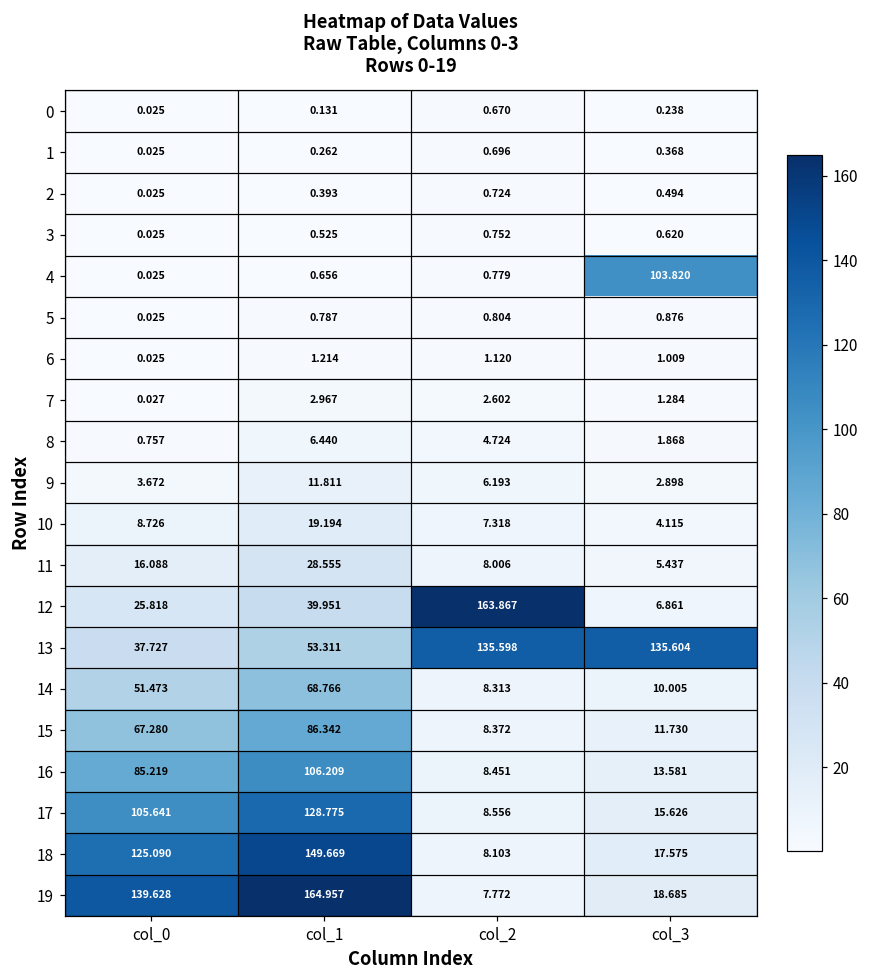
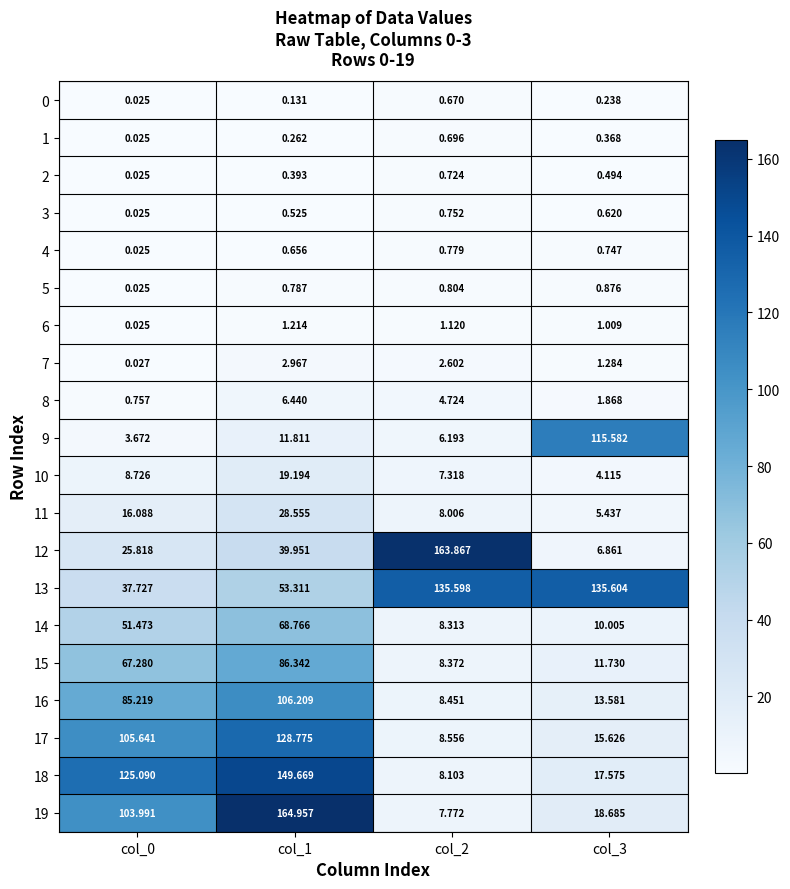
4, col_3: 103.820 -> 0.747
9, col_3: 2.898 -> 115.582
19, col_0: 139.628 -> 103.991
